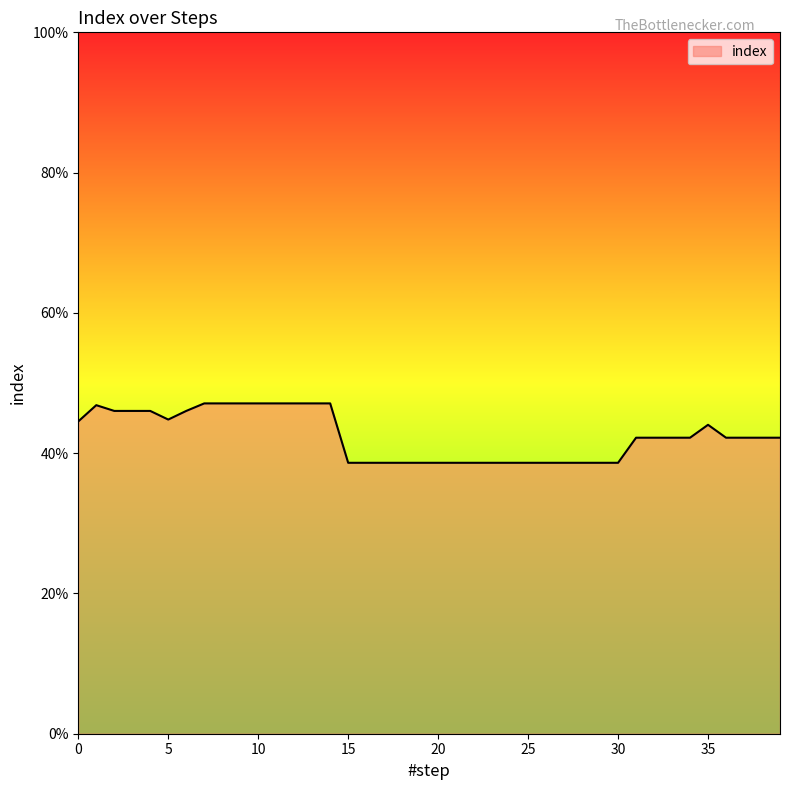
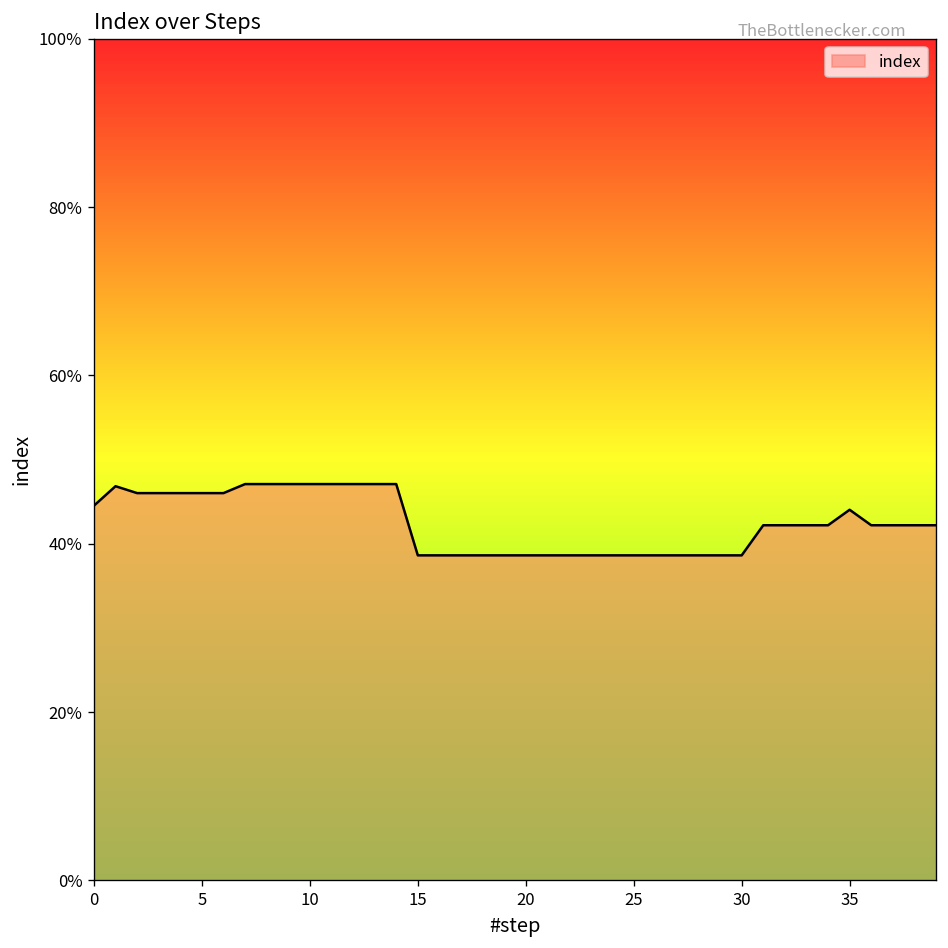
5: 45% -> 46%
